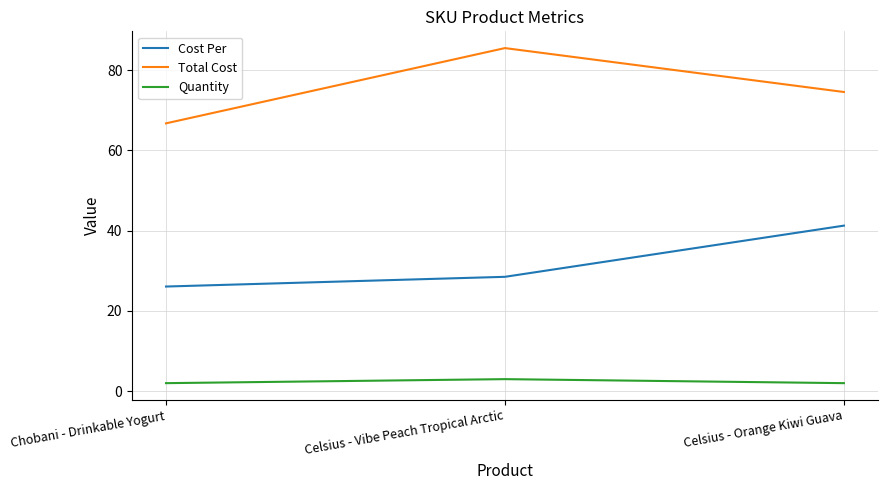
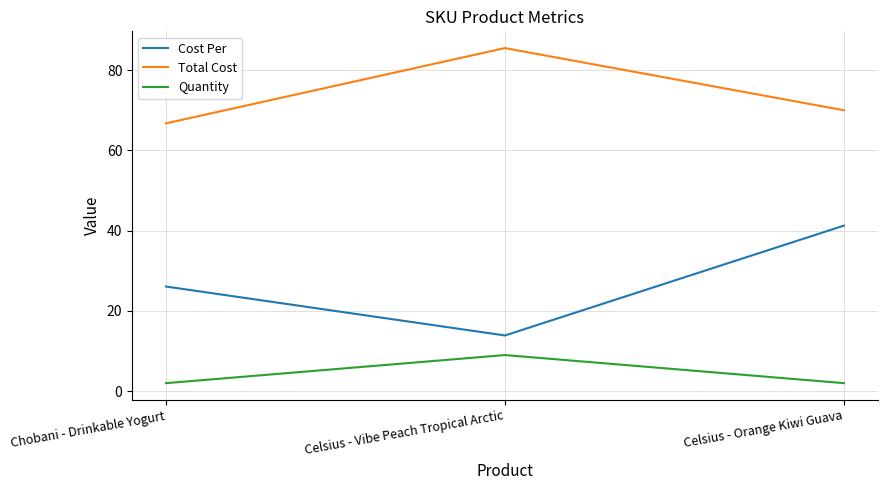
Cost Per, Celsius - Vibe Peach Tropical Arctic: 28 -> 14
Quantity, Celsius - Vibe Peach Tropical Arctic: 3 -> 9
Total Cost, Celsius - Orange Kiwi Guava: 75 -> 70
